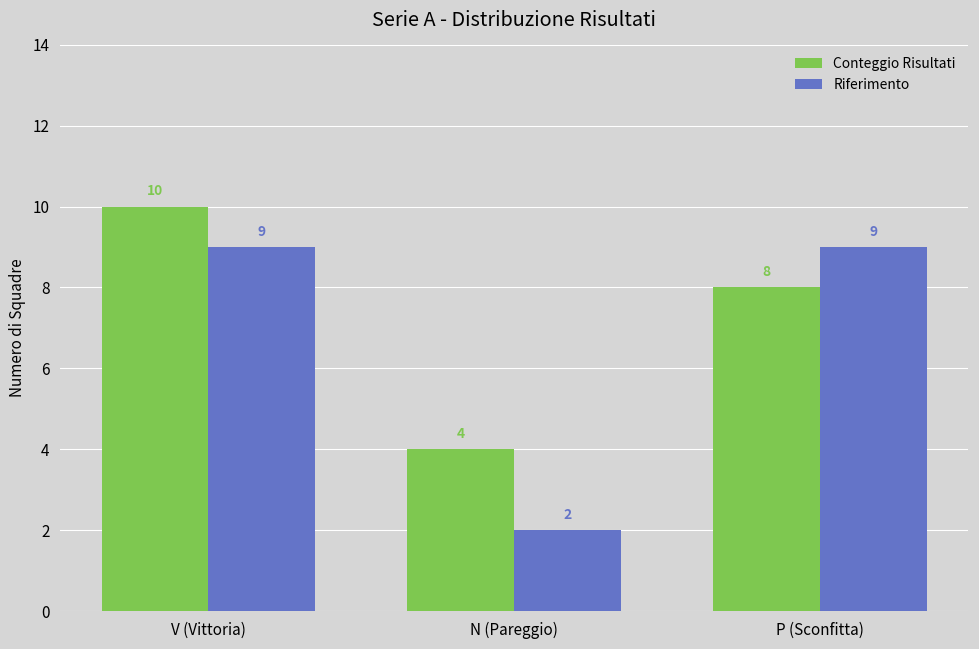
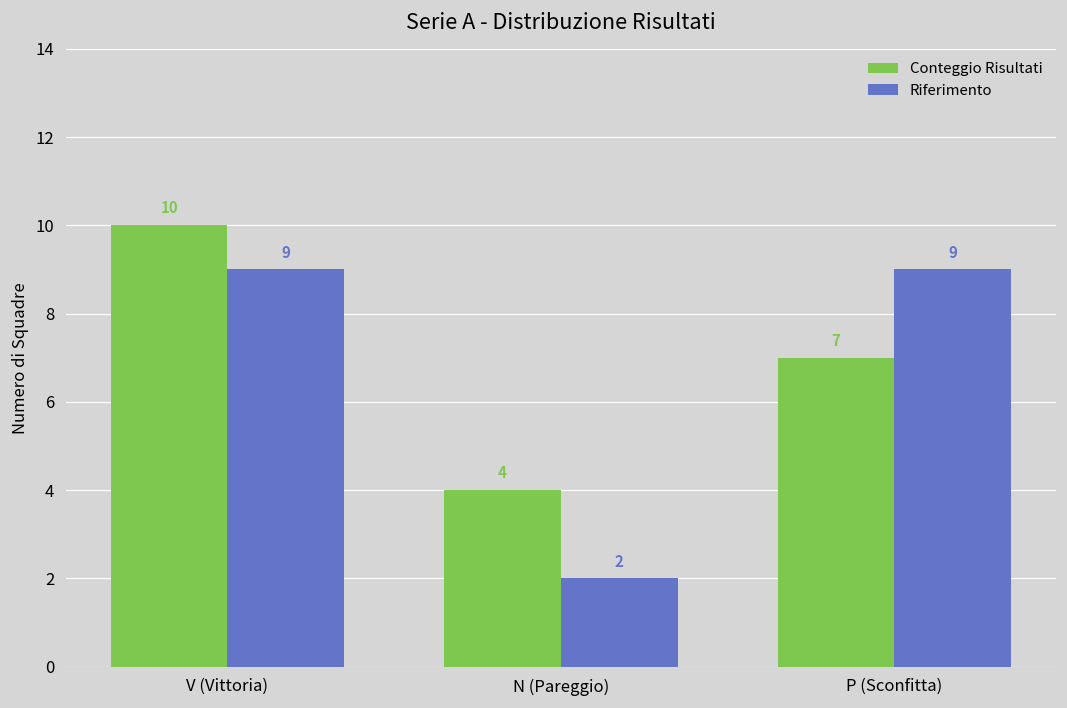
Conteggio Risultati, P (Sconfitta): 8 -> 7
